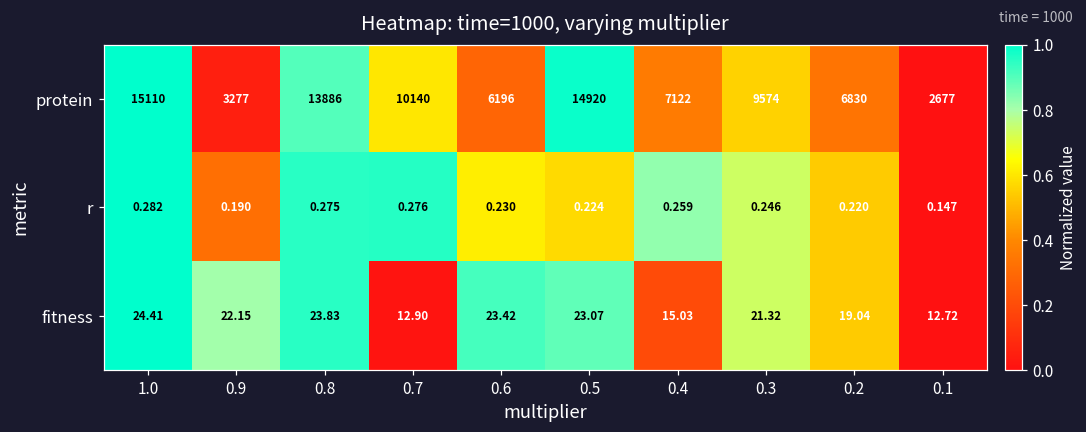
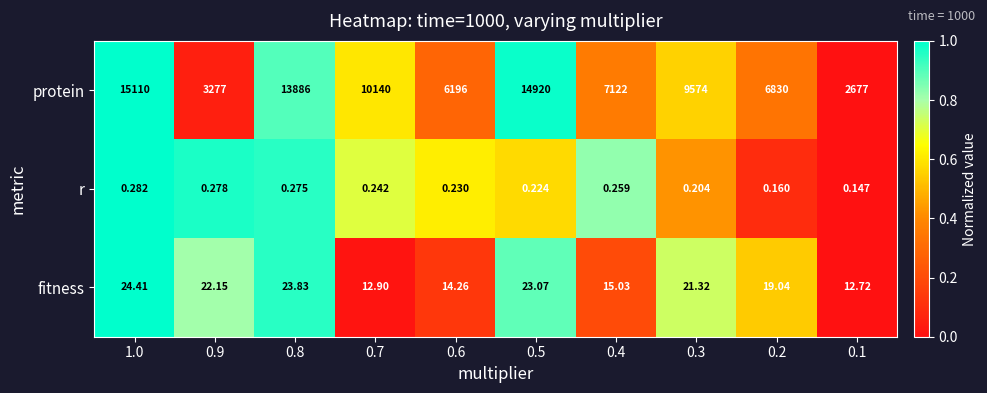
r, 0.9: 0.190 -> 0.278
r, 0.7: 0.276 -> 0.242
r, 0.3: 0.246 -> 0.204
r, 0.2: 0.220 -> 0.160
fitness, 0.6: 23.42 -> 14.26
